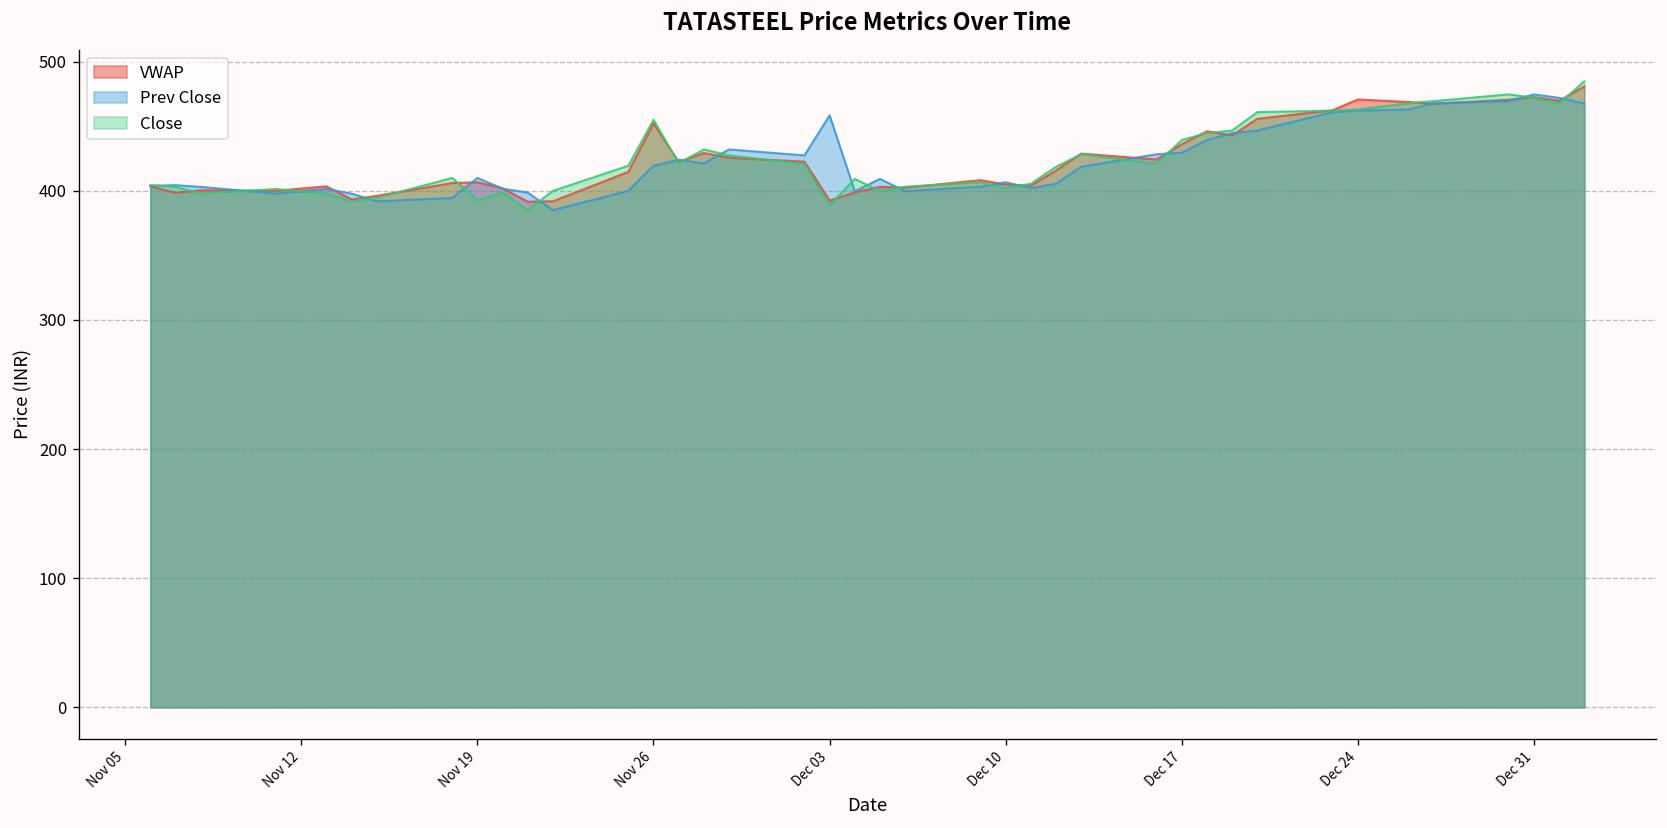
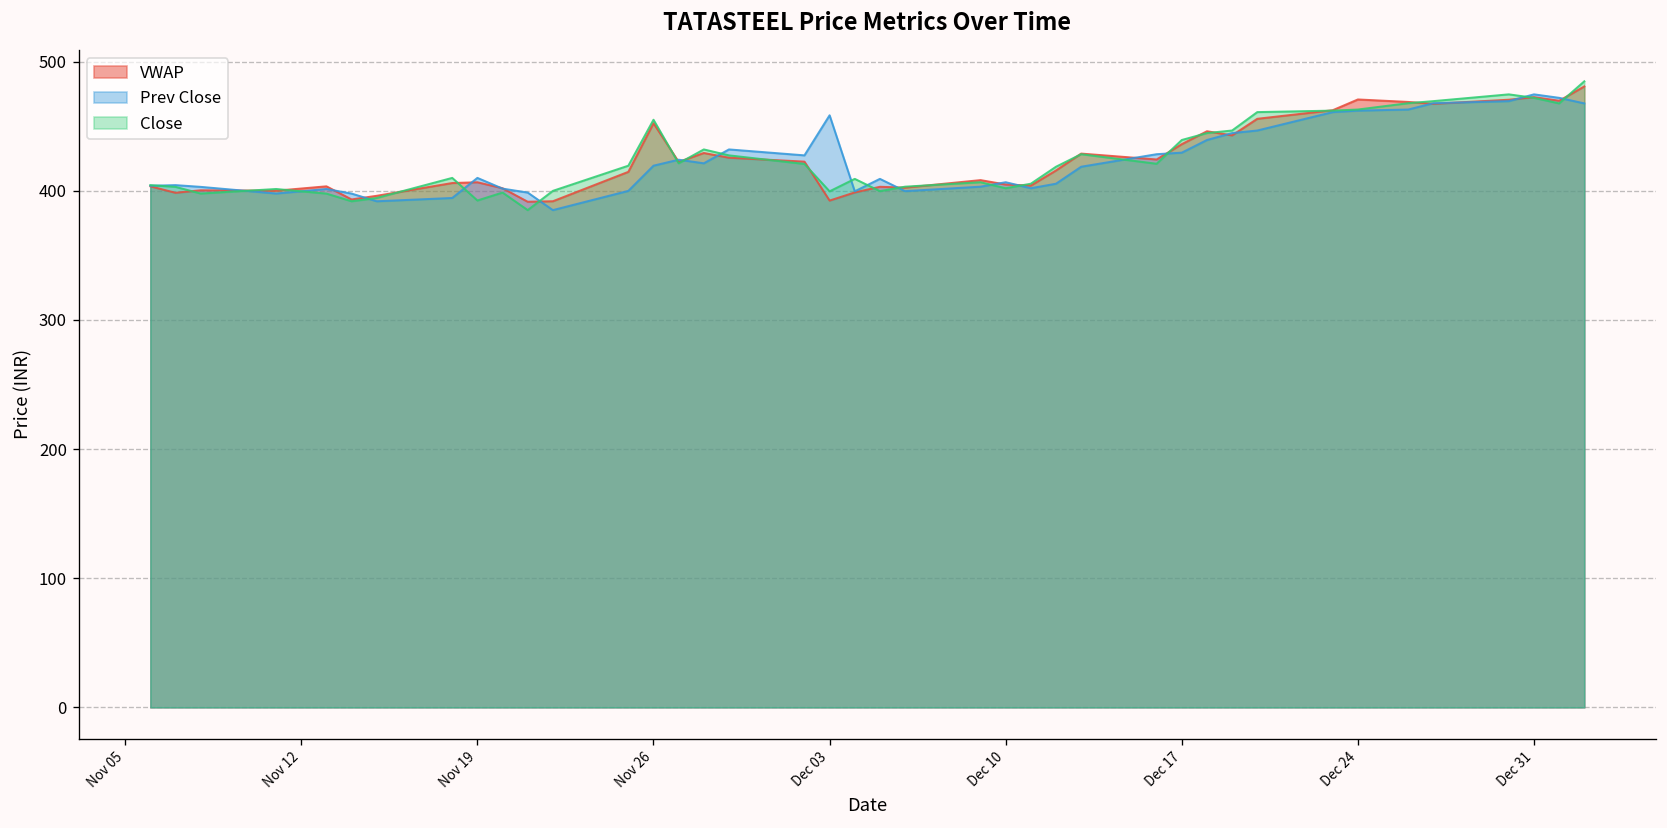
Close, Dec 03: 389 -> 400
